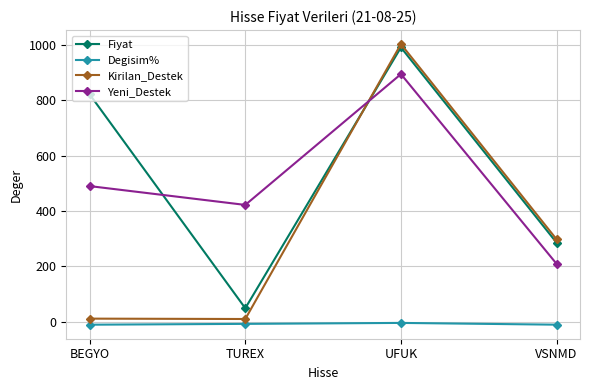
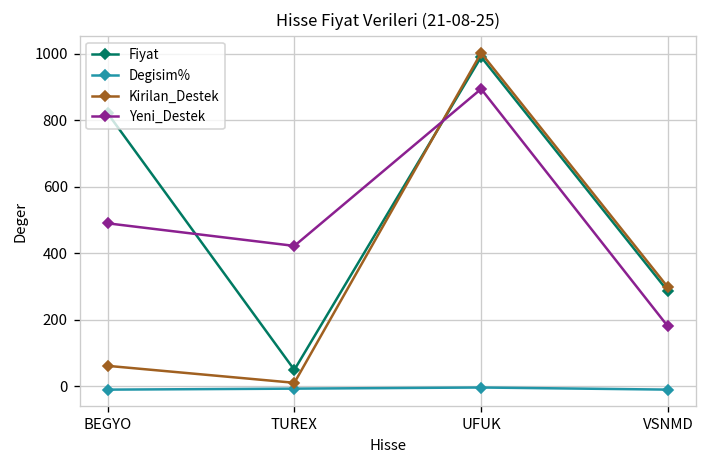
Kirilan_Destek, BEGYO: 10 -> 60
Yeni_Destek, VSNMD: 210 -> 180
